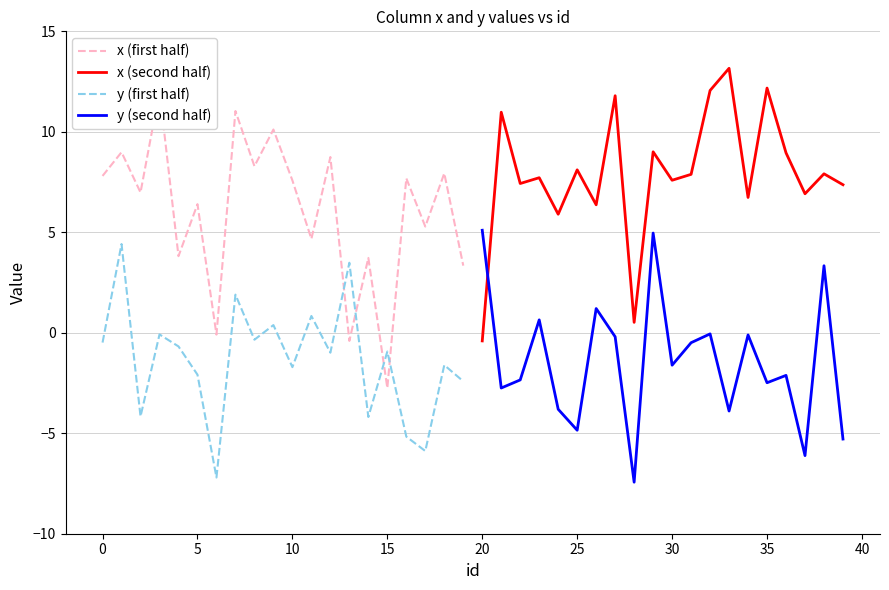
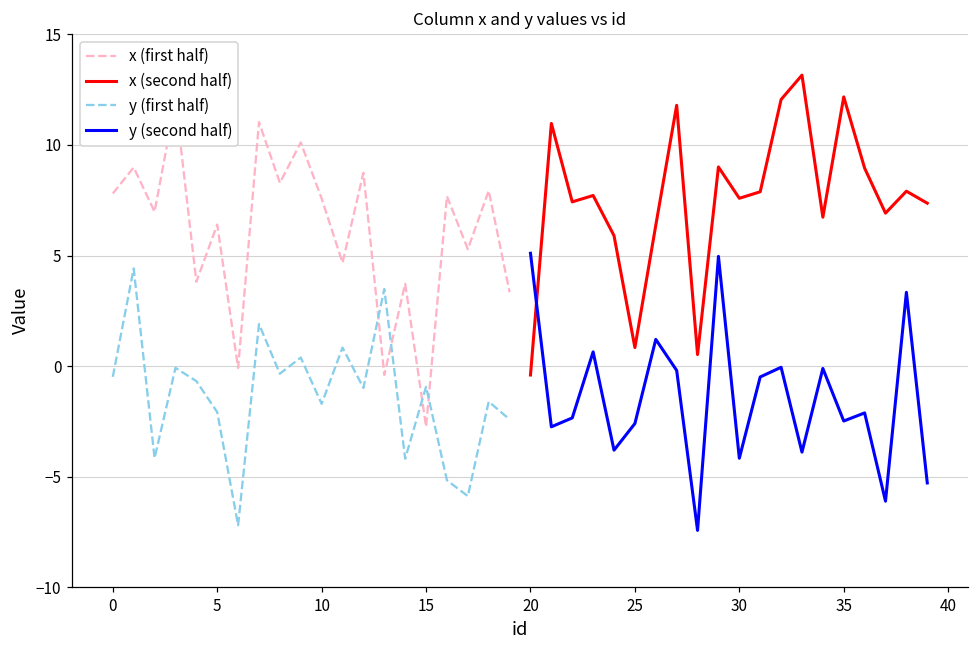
x (second half), 25: 8.1 -> 0.8
y (second half), 25: -4.9 -> -2.6
y (second half), 30: -1.6 -> -4.2
